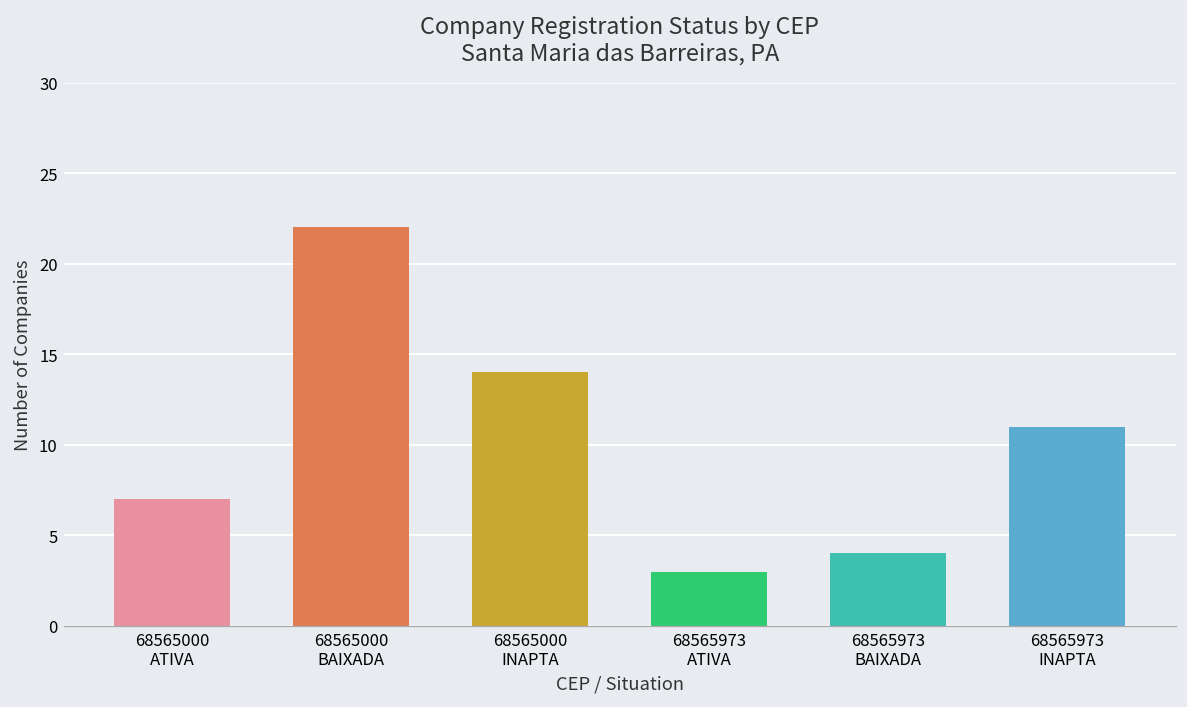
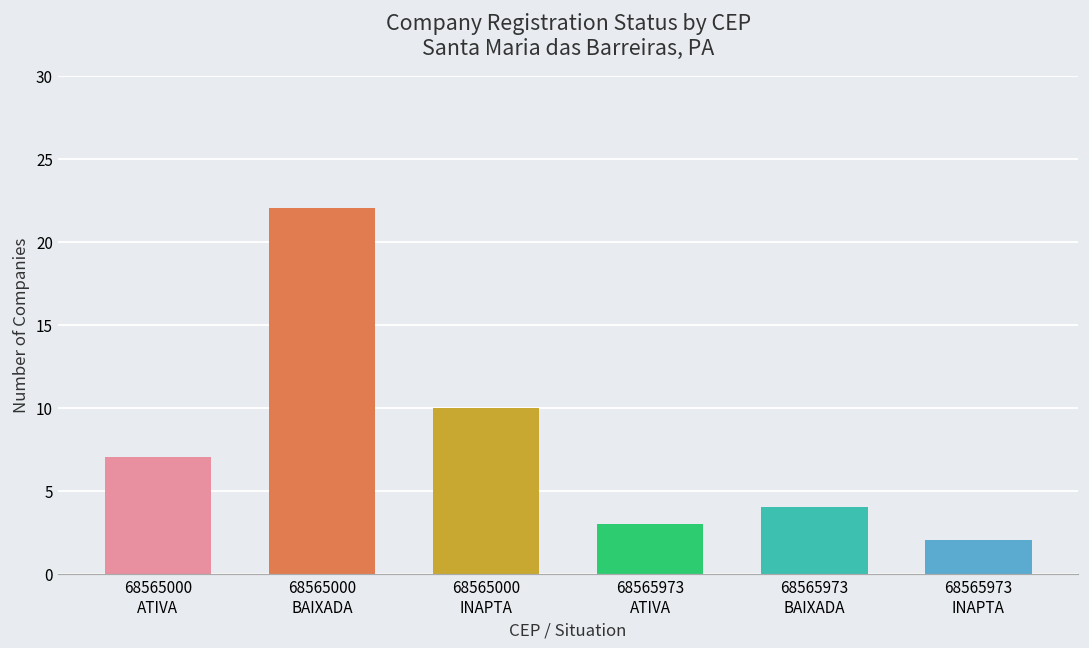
68565000 INAPTA: 14 -> 10
68565973 INAPTA: 11 -> 2
